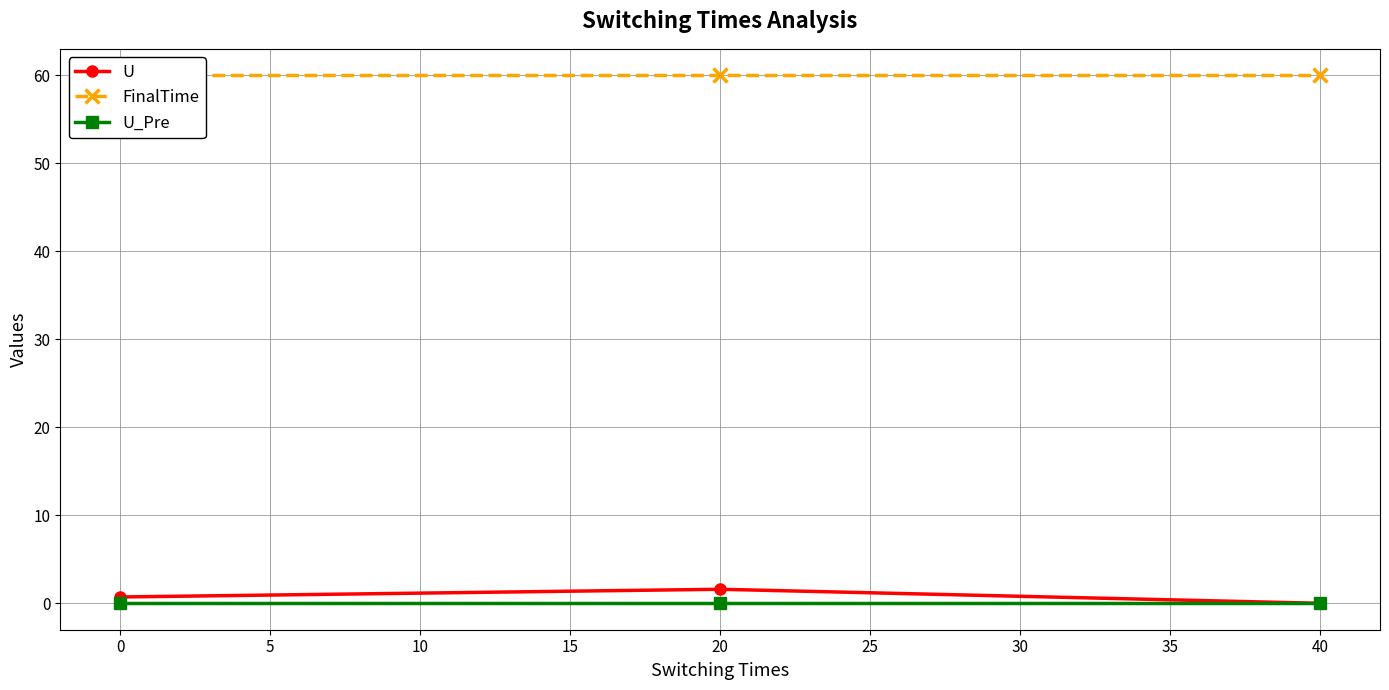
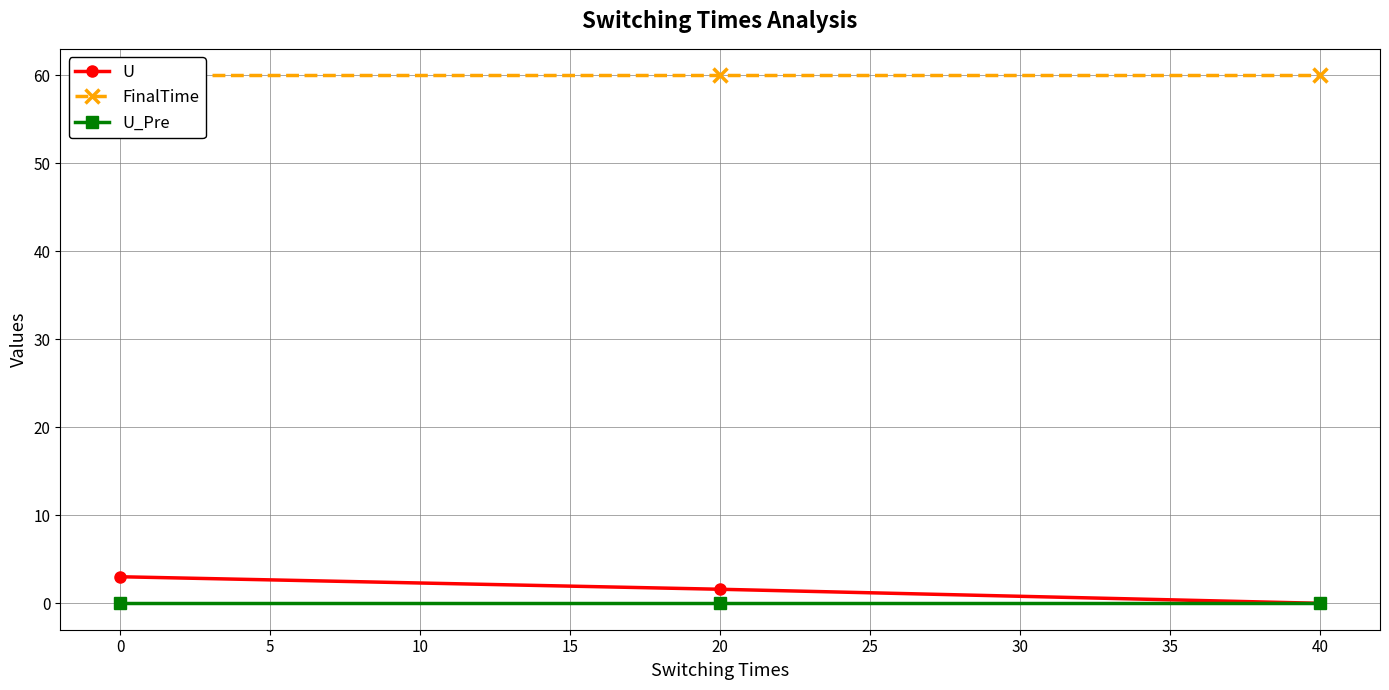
U, 0: 1 -> 3
